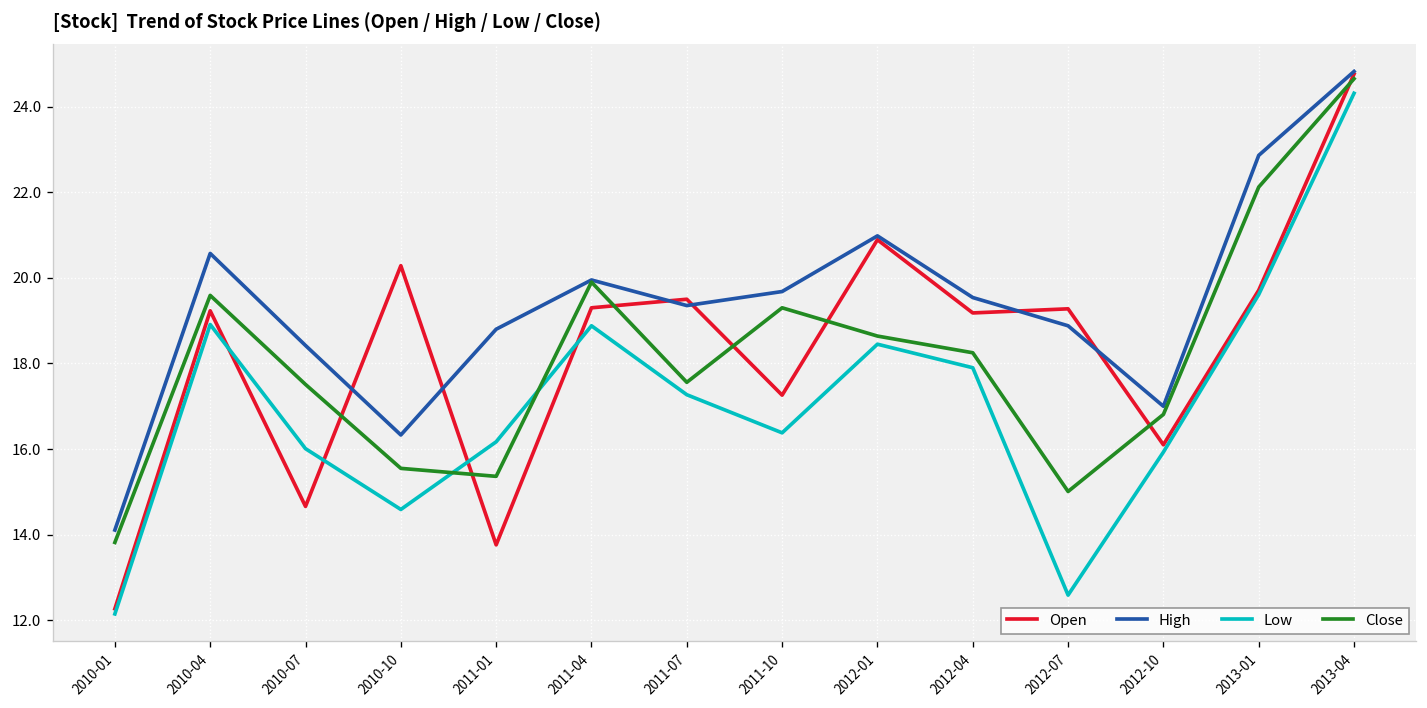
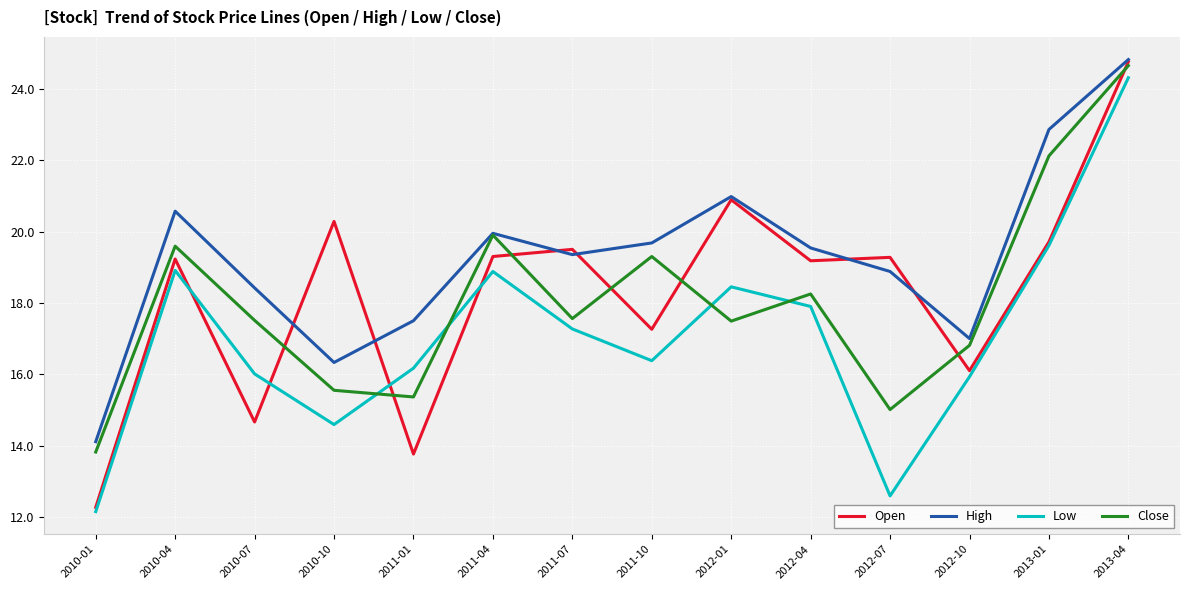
High, 2011-01: 18.8 -> 17.5
Close, 2012-01: 18.6 -> 17.5
